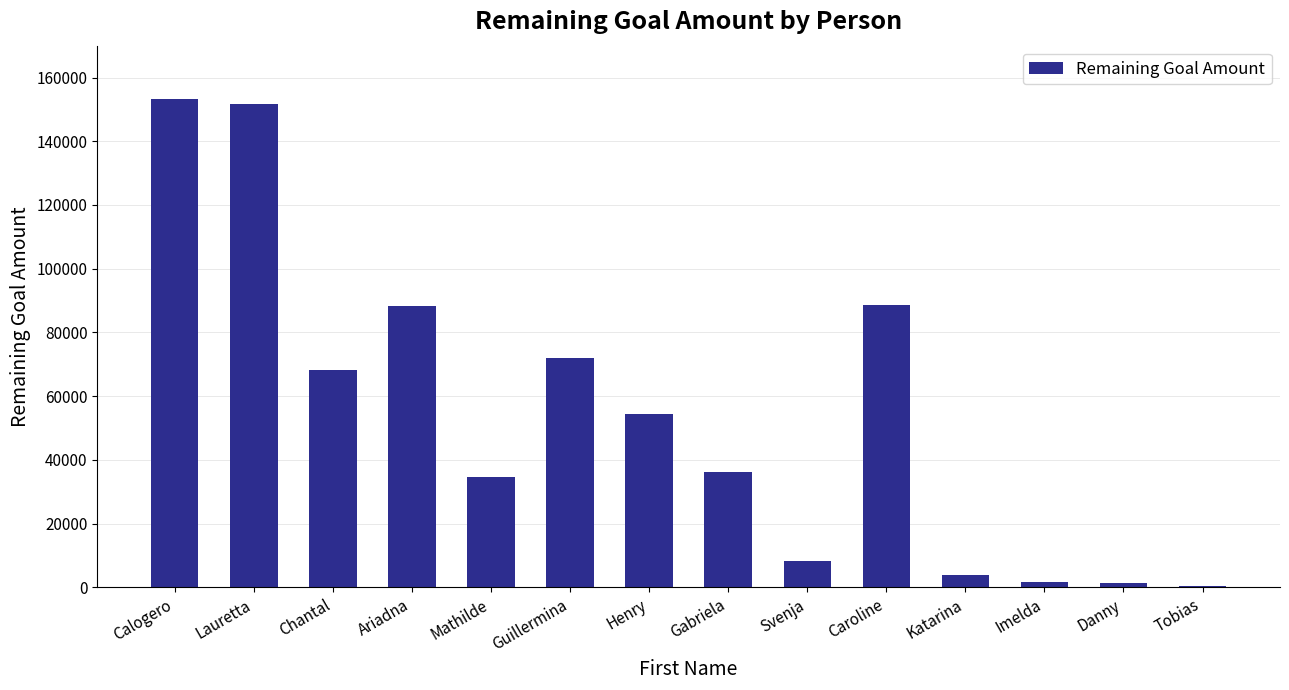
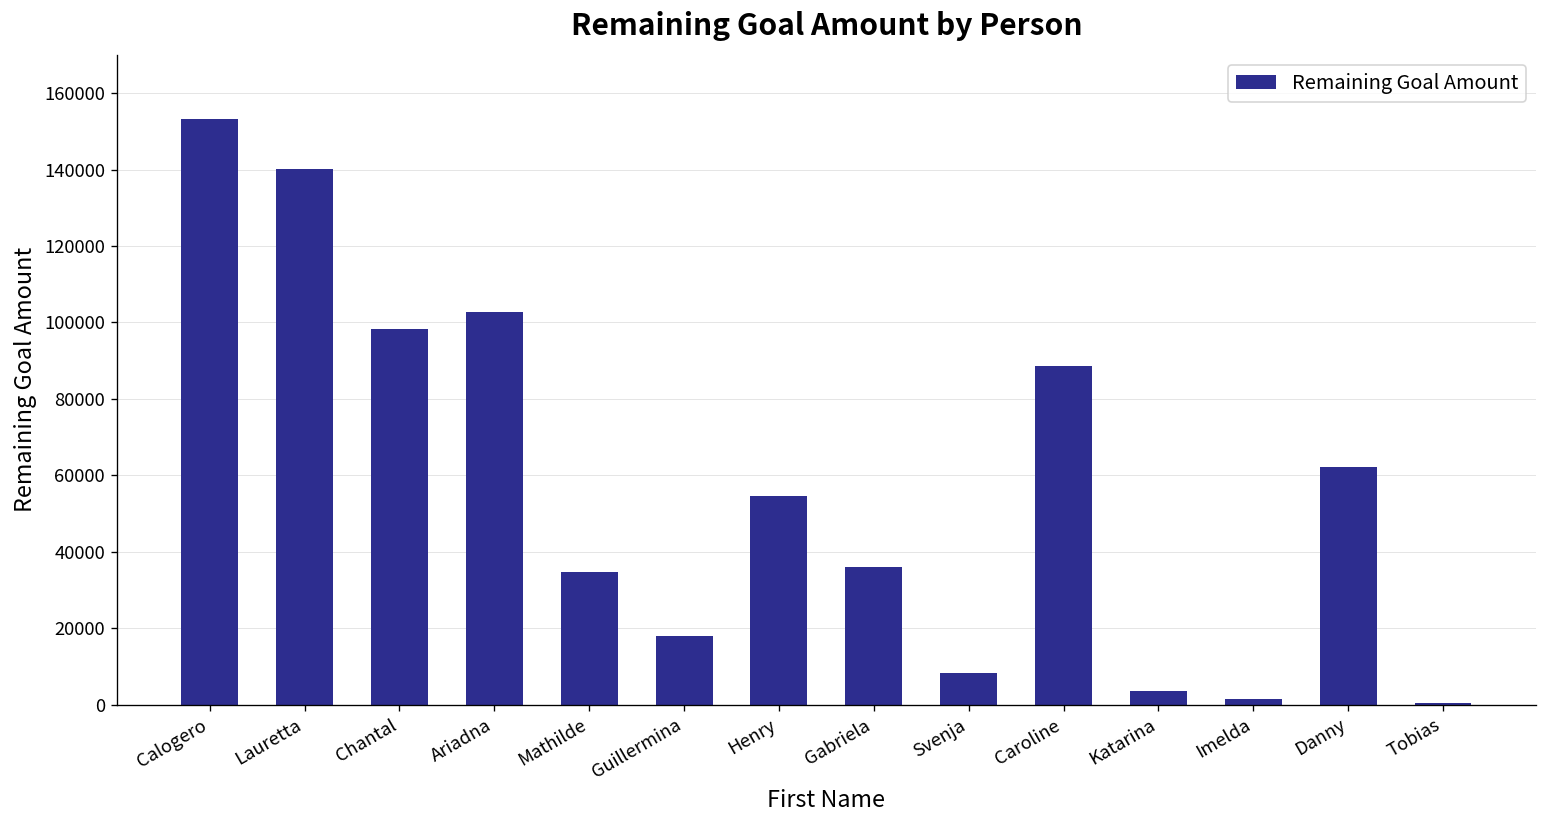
Lauretta: 152000 -> 140000
Chantal: 68000 -> 98000
Ariadna: 88000 -> 103000
Guillermina: 72000 -> 18000
Danny: 2000 -> 62000
